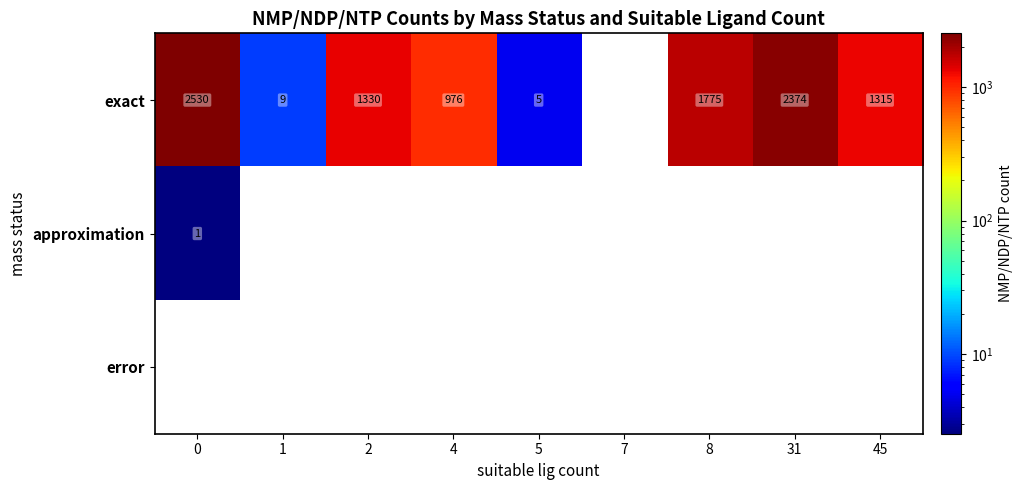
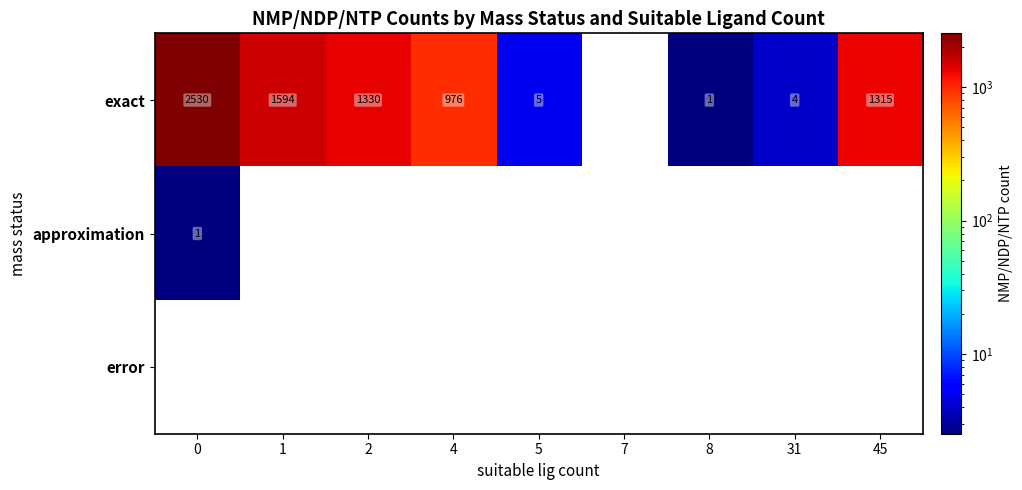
exact, 1: 9 -> 1594
exact, 8: 1775 -> 1
exact, 31: 2374 -> 4
